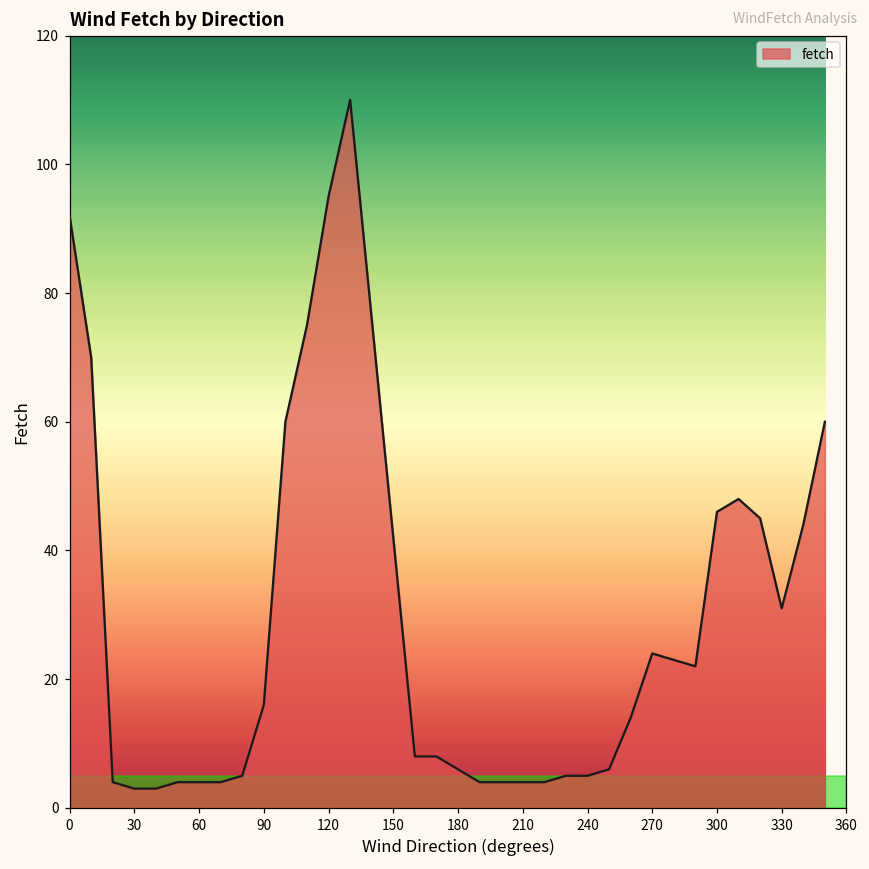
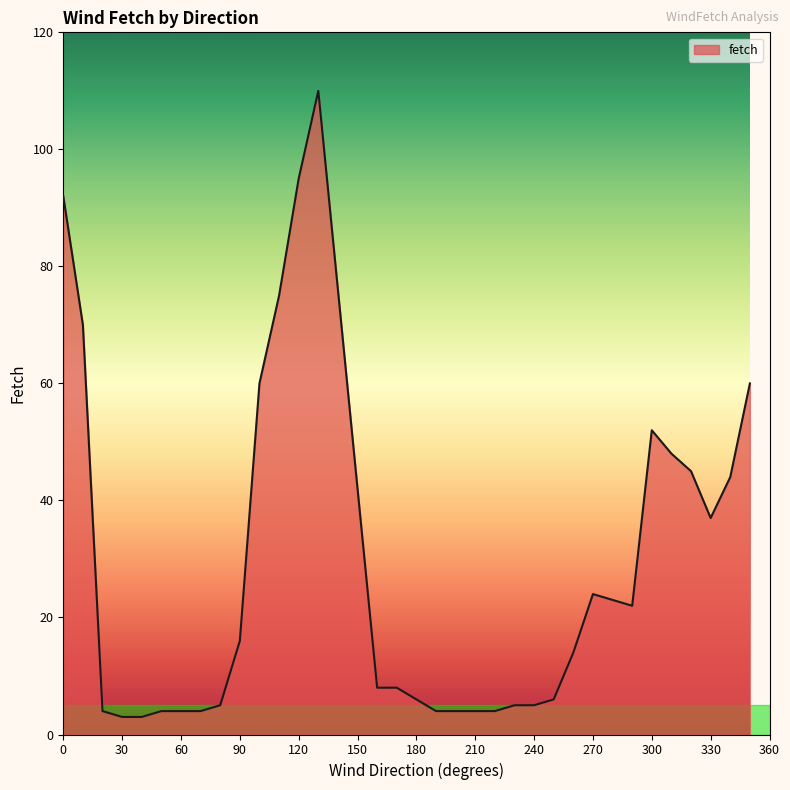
300: 46 -> 52
330: 31 -> 37
